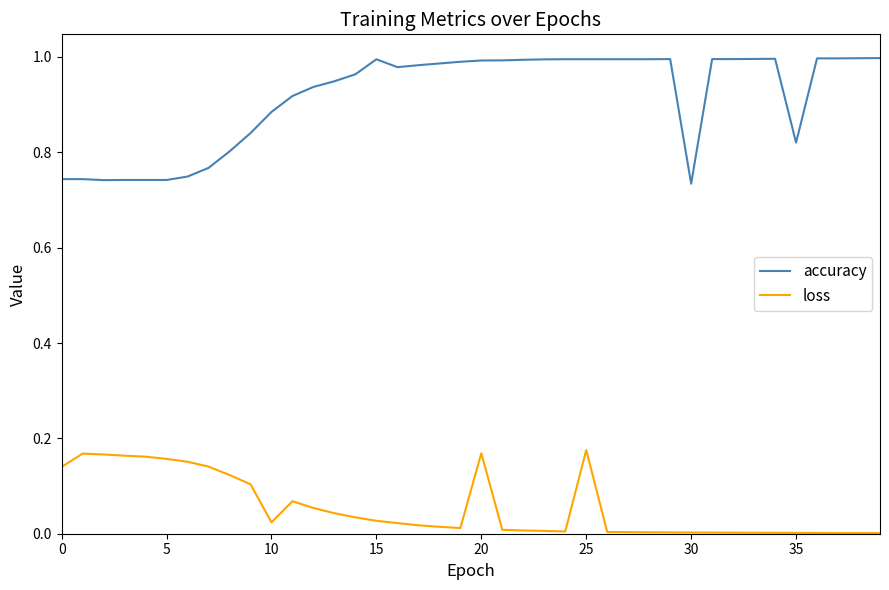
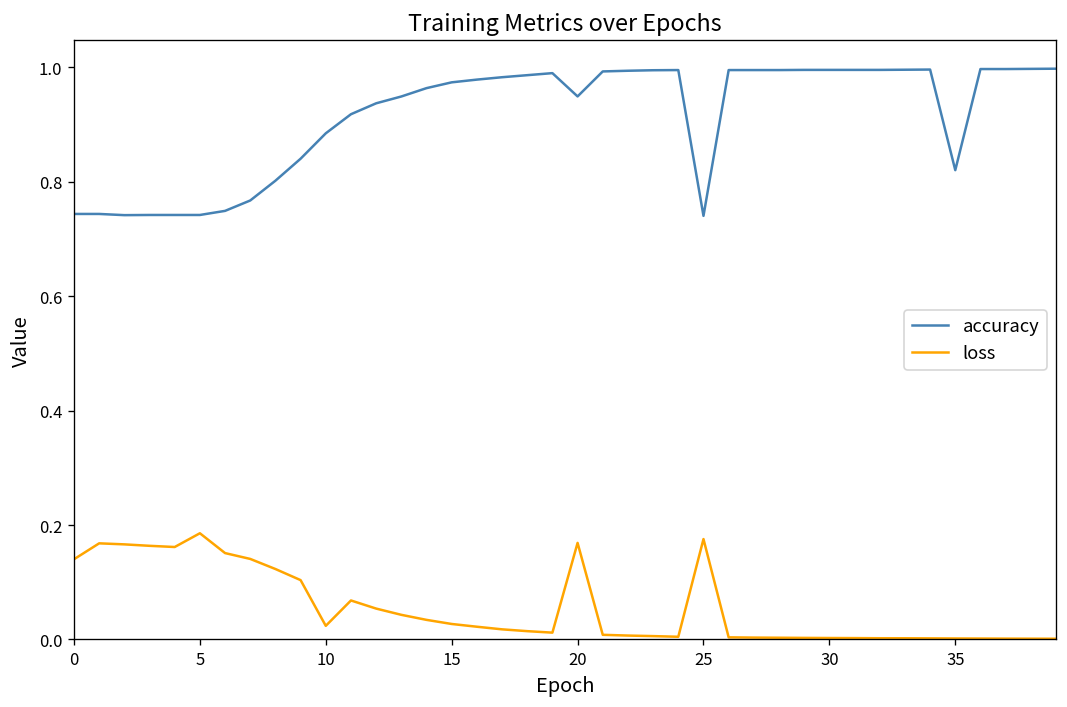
loss, 5: 0.16 -> 0.19
accuracy, 15: 1.00 -> 0.97
accuracy, 20: 0.99 -> 0.95
accuracy, 25: 1.00 -> 0.74
accuracy, 30: 0.73 -> 1.00
